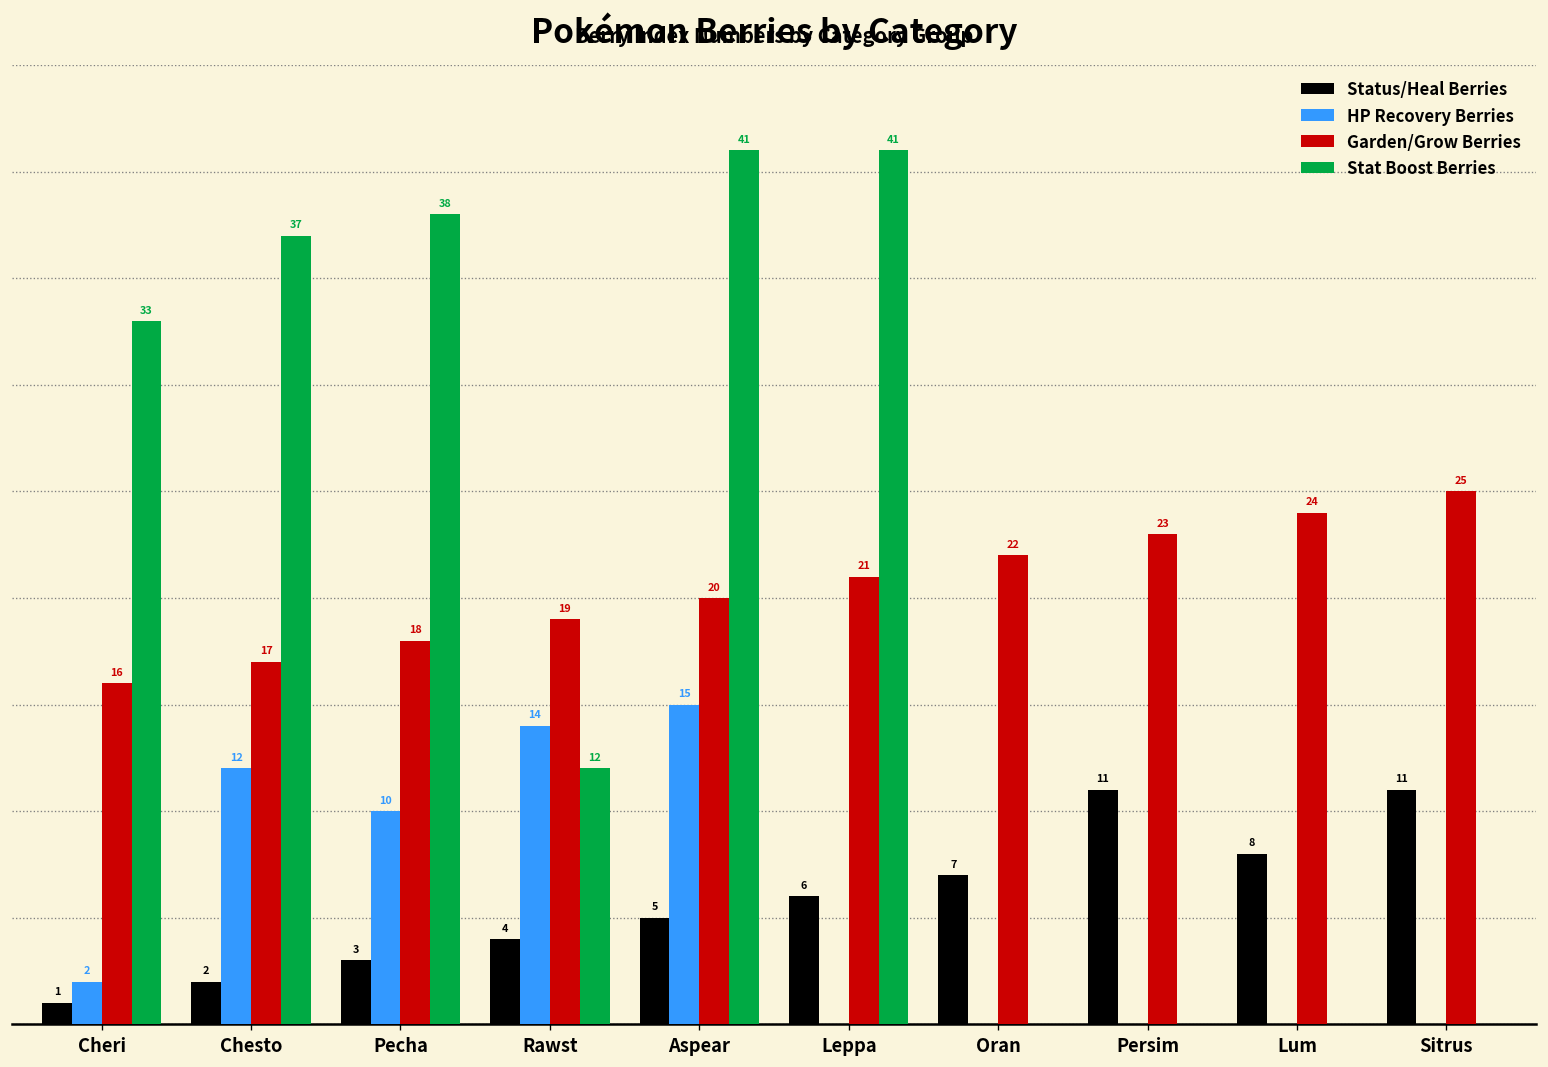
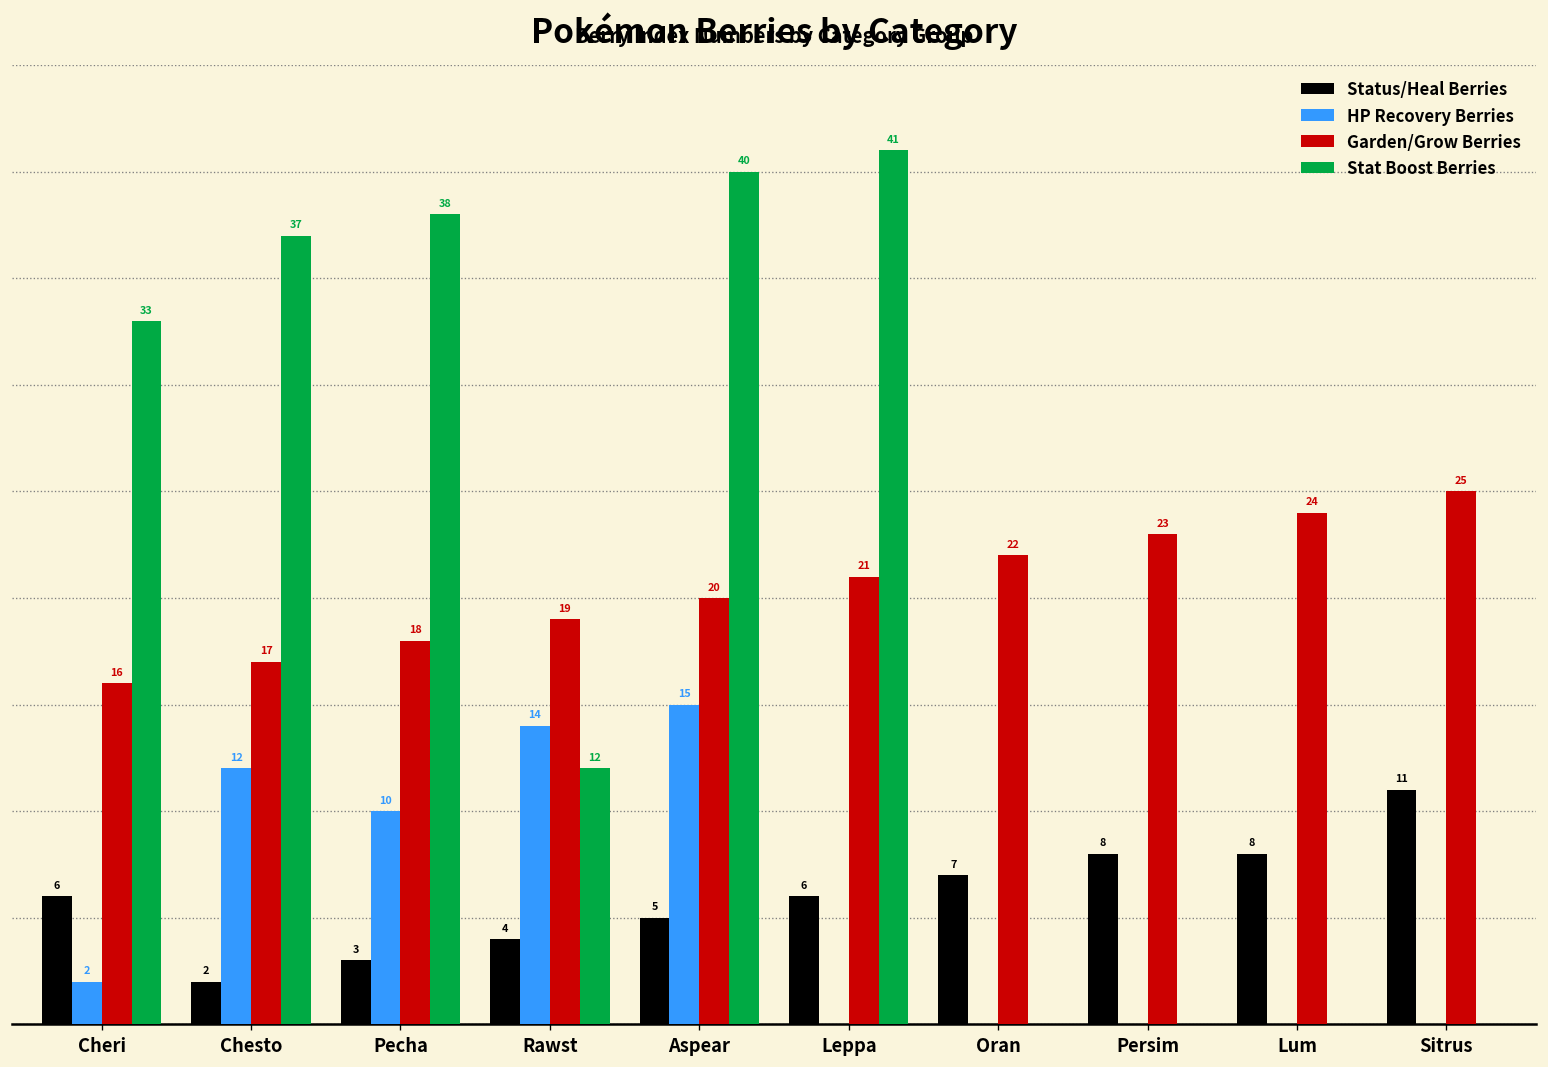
Status/Heal Berries, Cheri: 1 -> 6
Stat Boost Berries, Aspear: 41 -> 40
Status/Heal Berries, Persim: 11 -> 8
